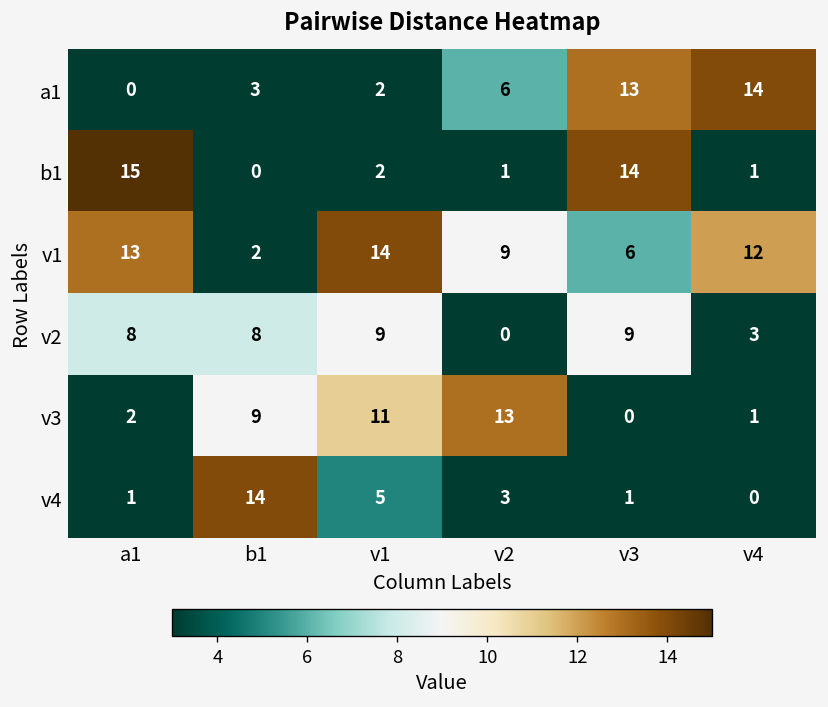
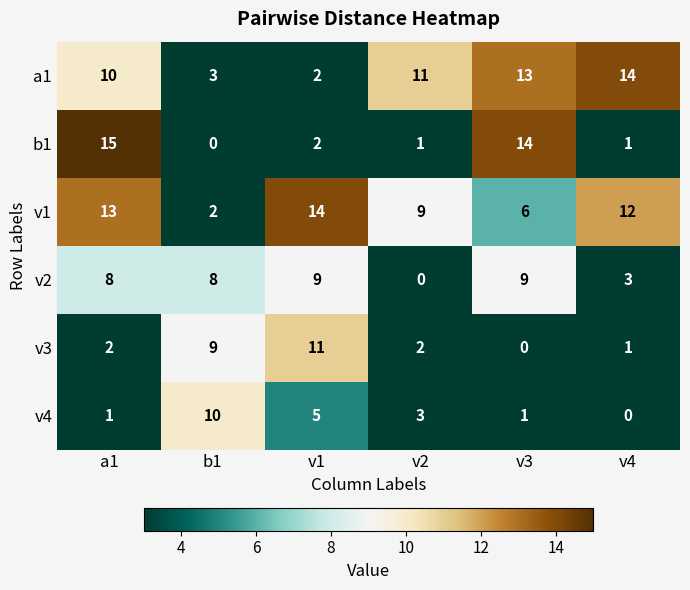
a1, a1: 0 -> 10
a1, v2: 6 -> 11
v3, v2: 13 -> 2
v4, b1: 14 -> 10
